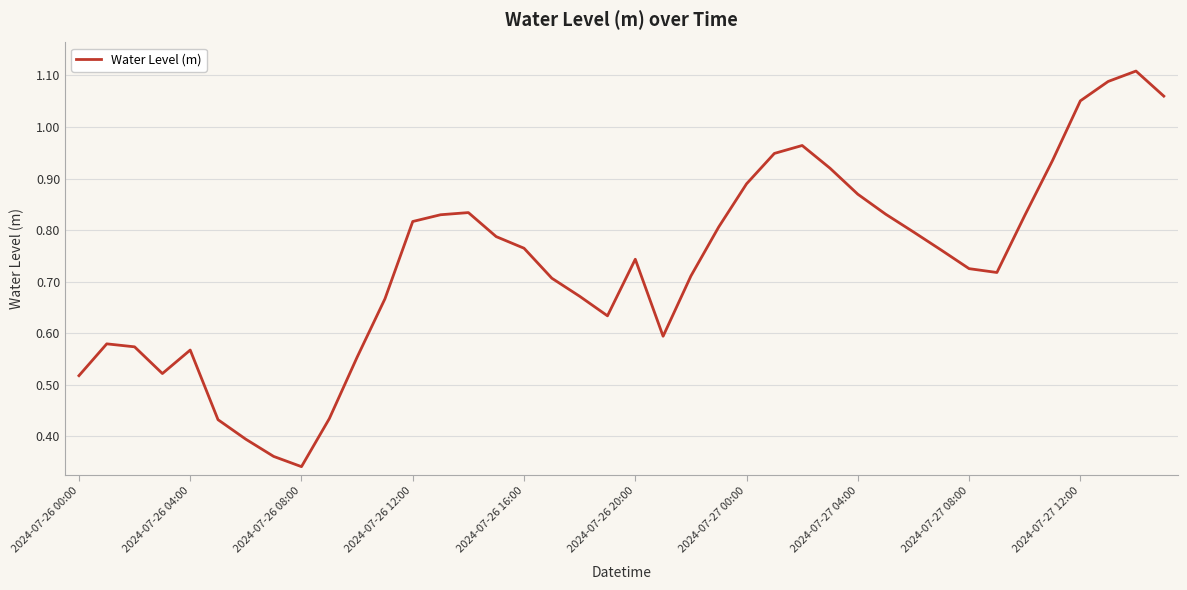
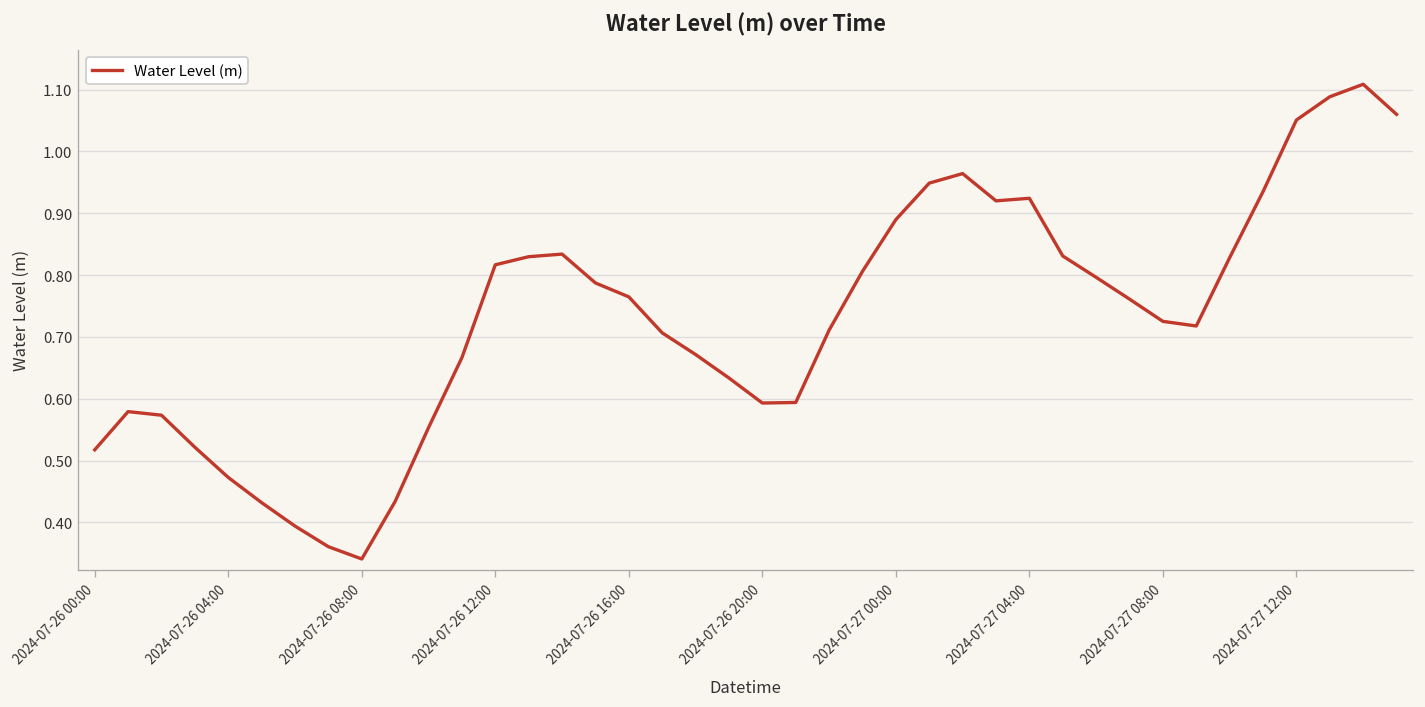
2024-07-26 04:00: 0.57 -> 0.47
2024-07-26 20:00: 0.74 -> 0.59
2024-07-27 04:00: 0.87 -> 0.92
